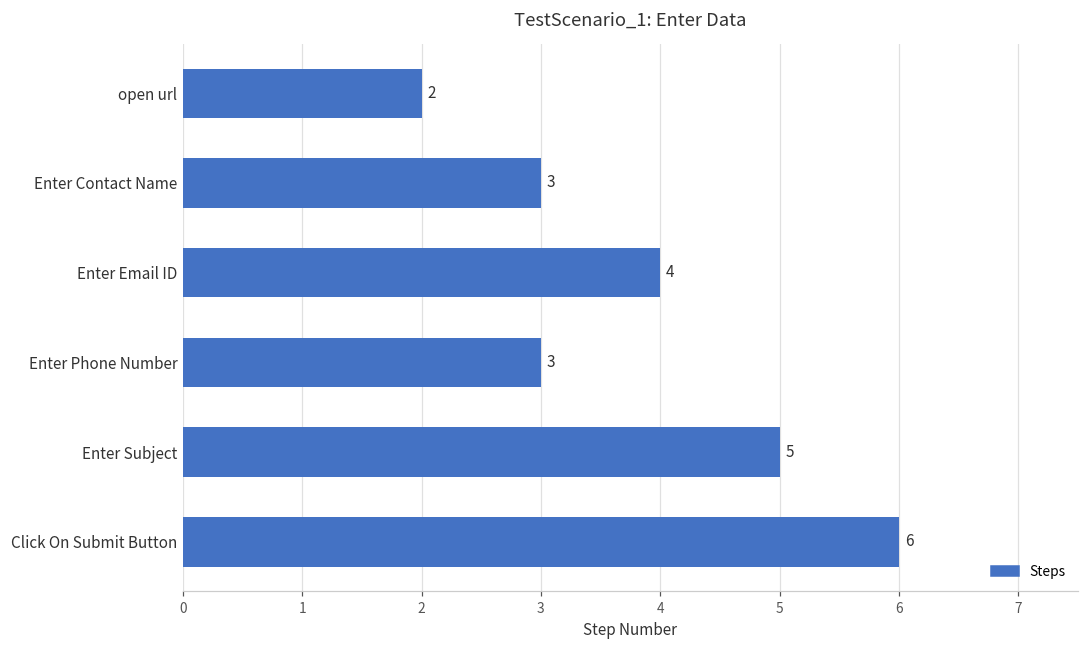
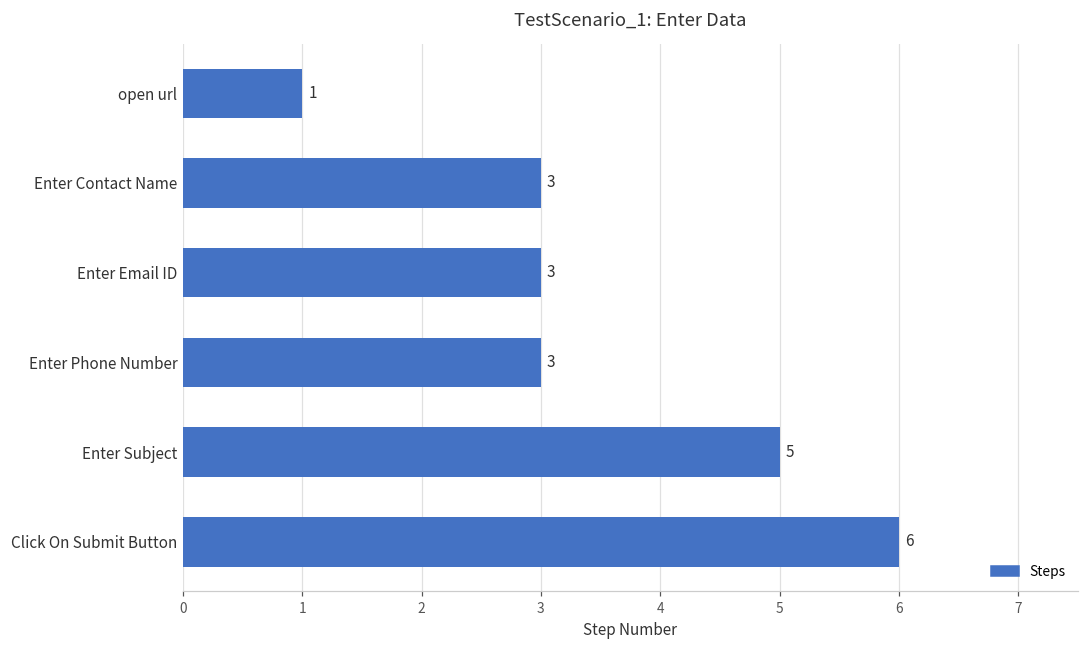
open url: 2 -> 1
Enter Email ID: 4 -> 3
